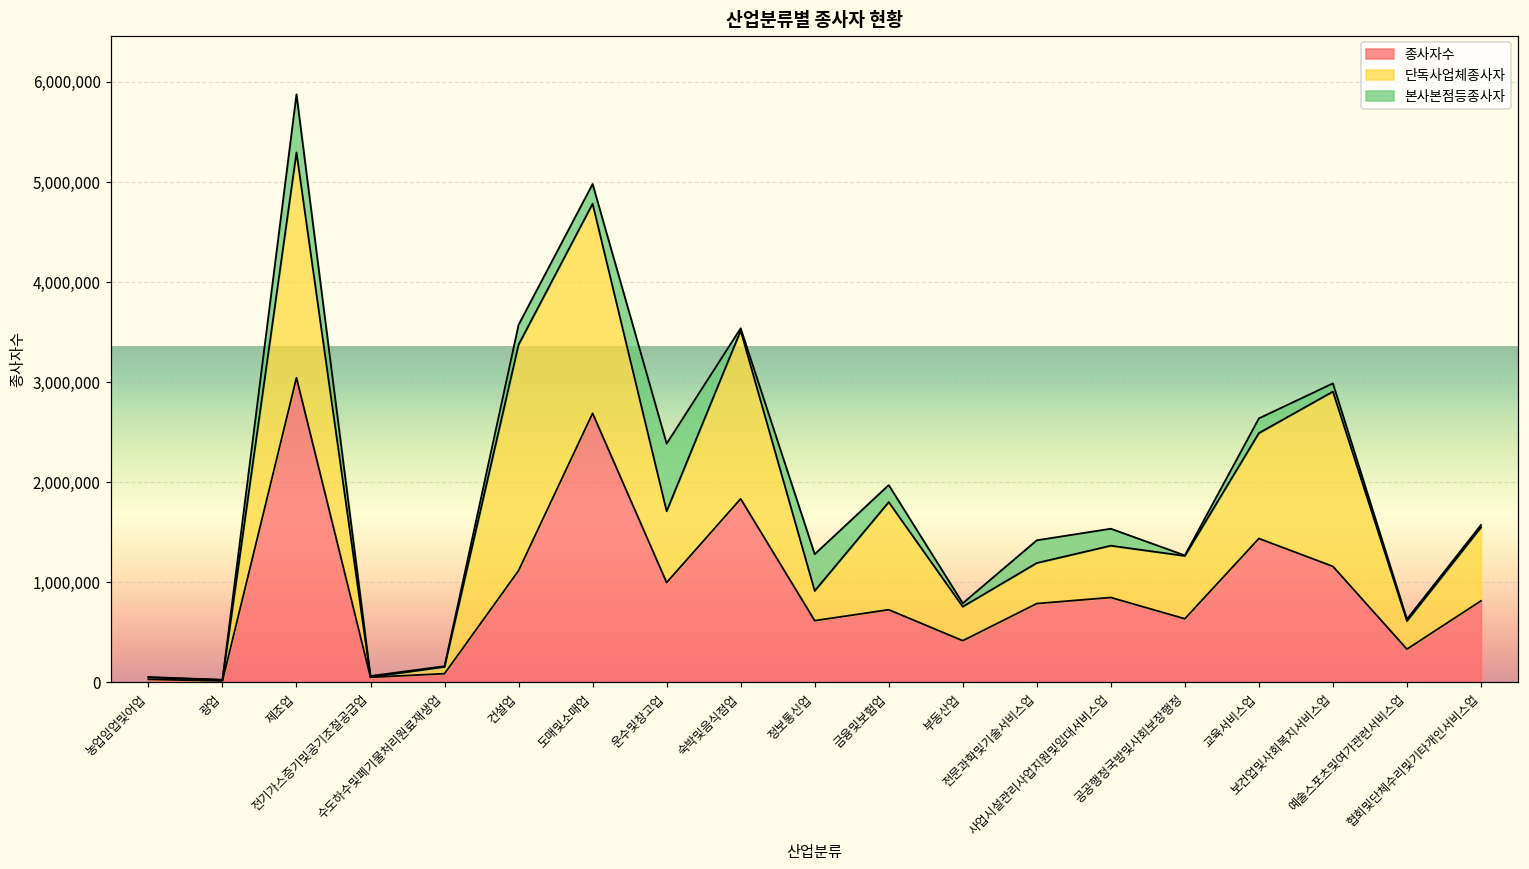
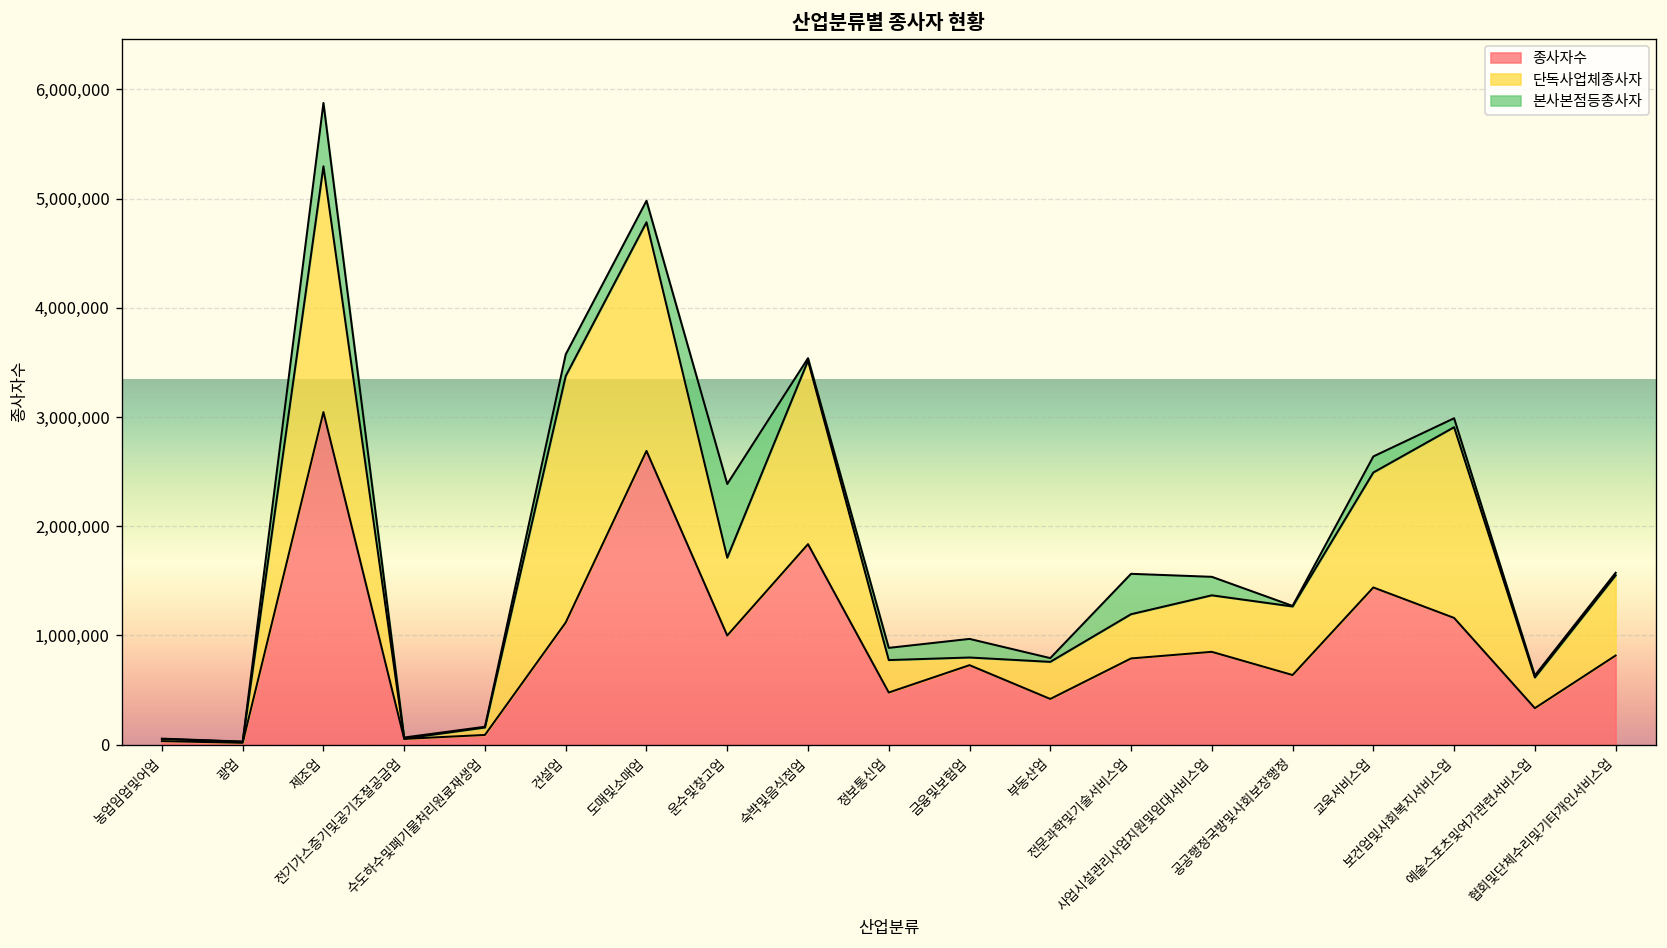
종사자수, 정보통신업: 600,000 -> 500,000
본사본점등종사자, 정보통신업: 400,000 -> 100,000
단독사업체종사자, 금융및보험업: 1,100,000 -> 100,000
본사본점등종사자, 전문과학및기술서비스업: 200,000 -> 400,000
